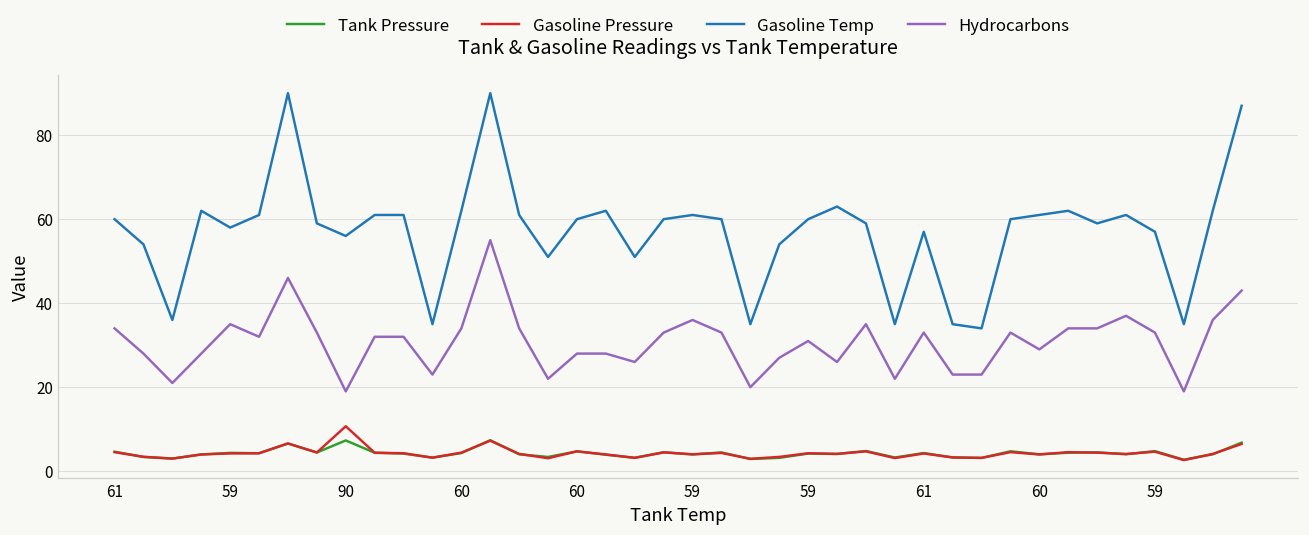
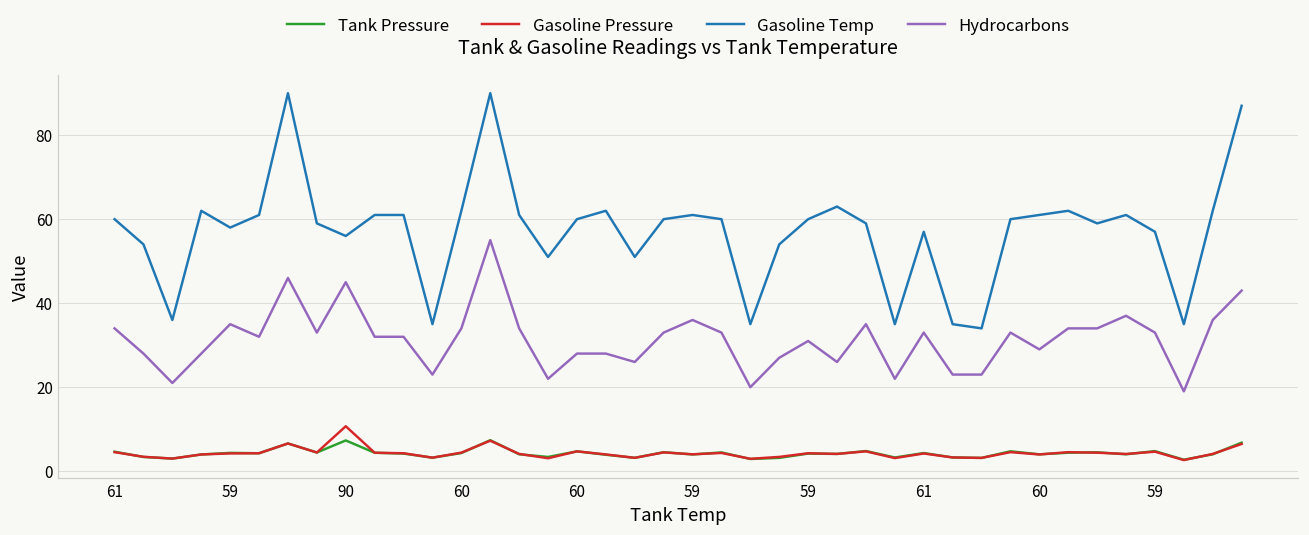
Hydrocarbons, 90: 19 -> 45
